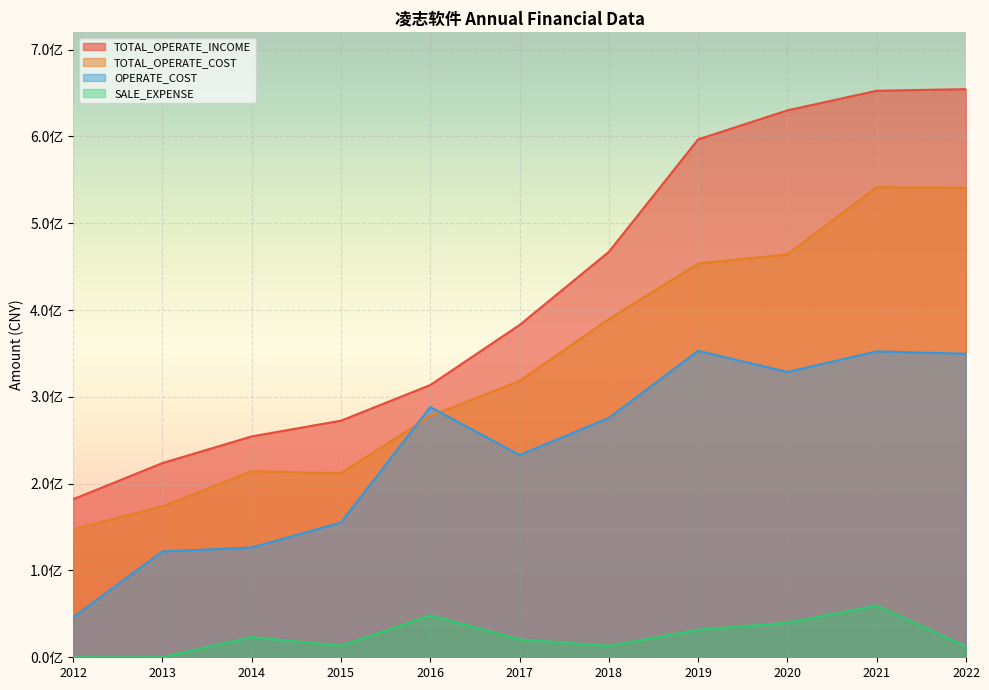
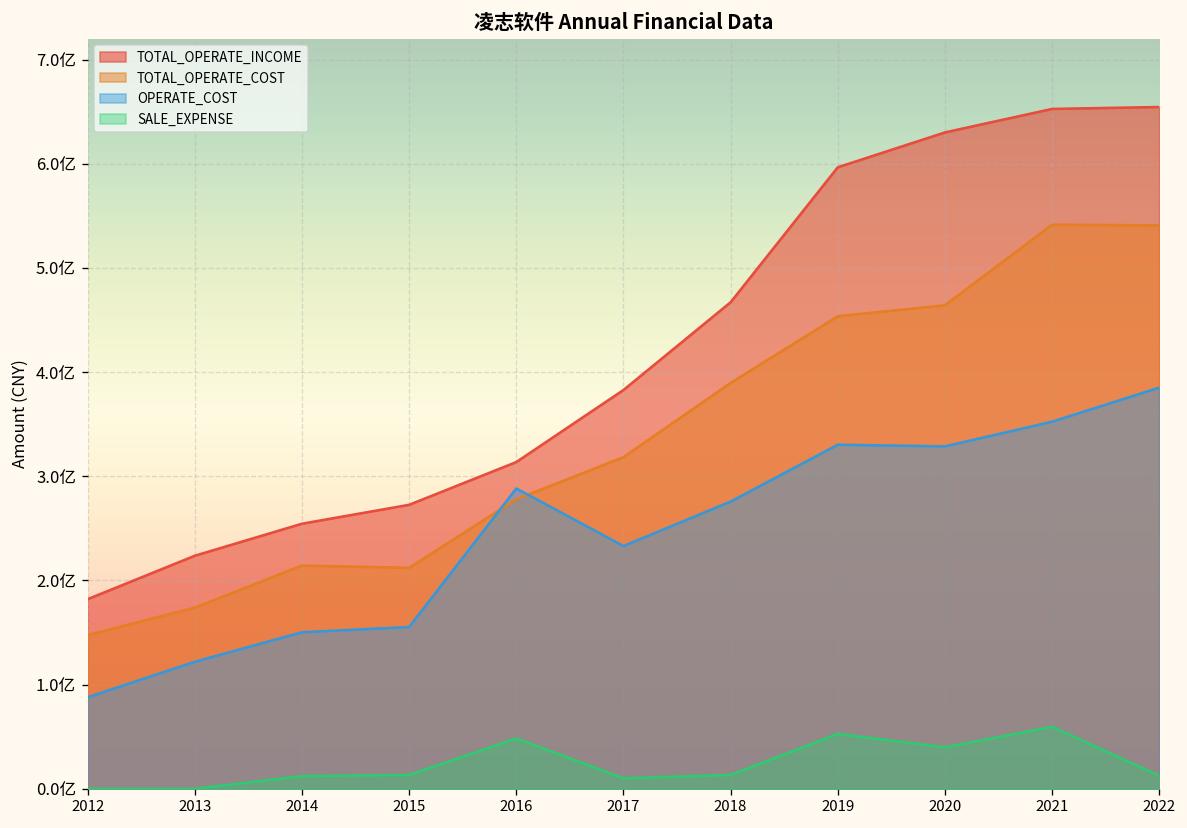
OPERATE_COST, 2012: 0.5亿 -> 0.9亿
OPERATE_COST, 2014: 1.3亿 -> 1.5亿
SALE_EXPENSE, 2014: 0.2亿 -> 0.1亿
SALE_EXPENSE, 2017: 0.2亿 -> 0.1亿
OPERATE_COST, 2019: 3.5亿 -> 3.3亿
SALE_EXPENSE, 2019: 0.3亿 -> 0.5亿
OPERATE_COST, 2022: 3.5亿 -> 3.9亿
